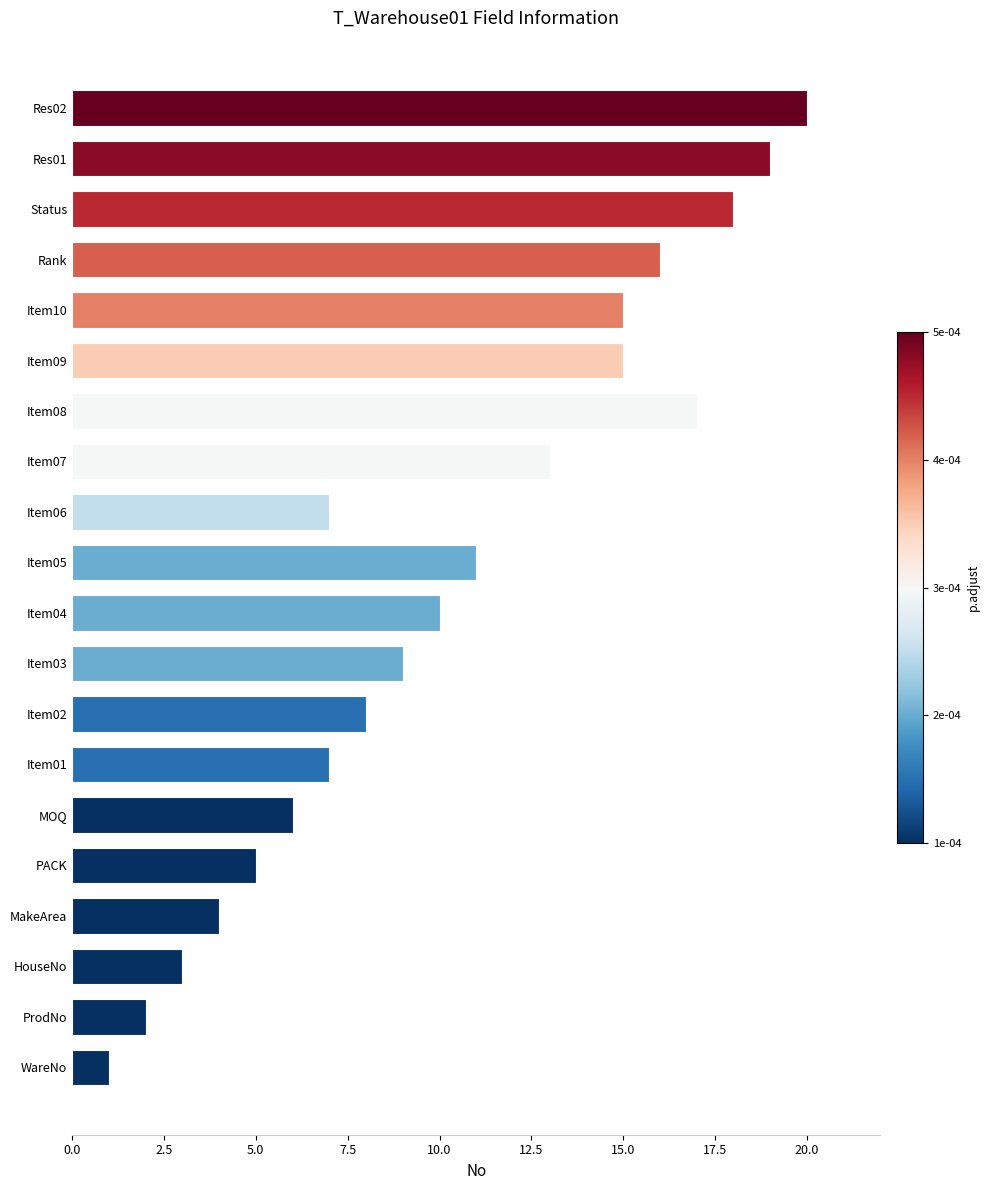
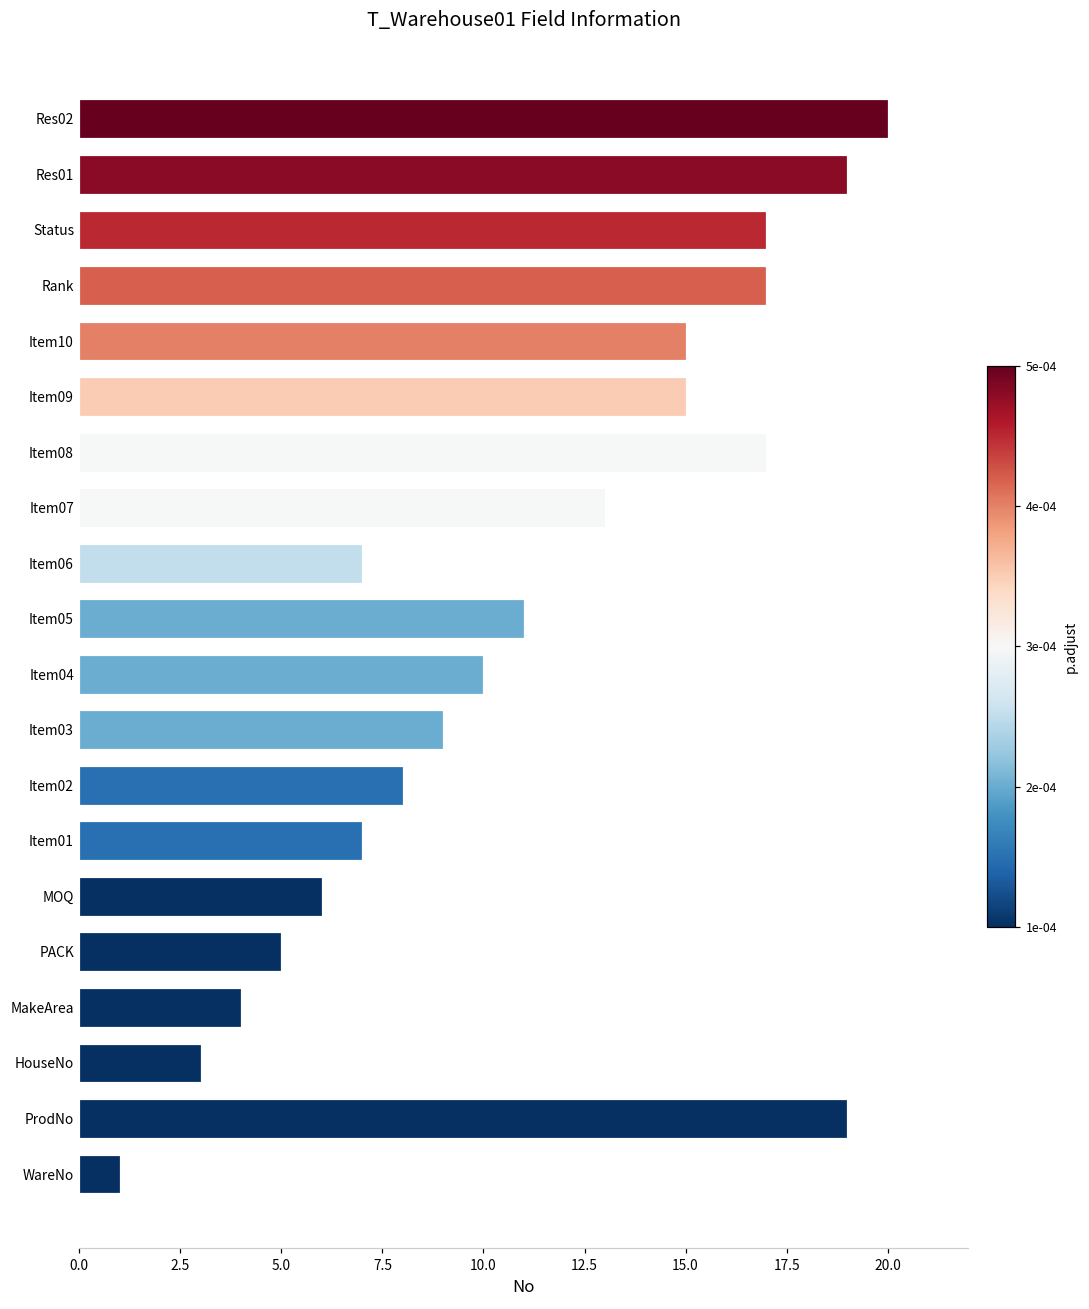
Status: 18 -> 17
Rank: 16 -> 17
ProdNo: 2 -> 19
